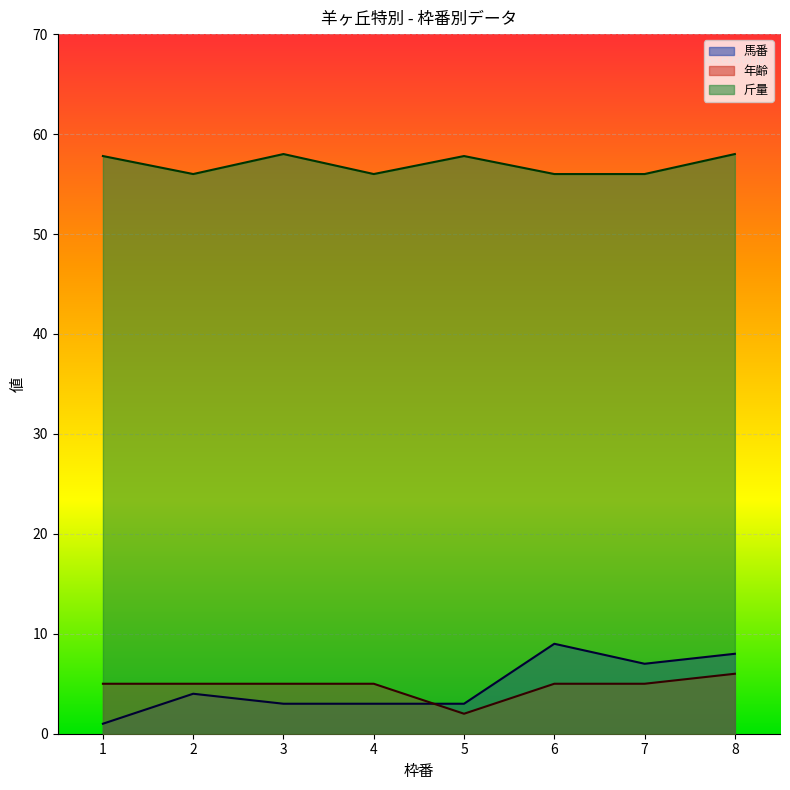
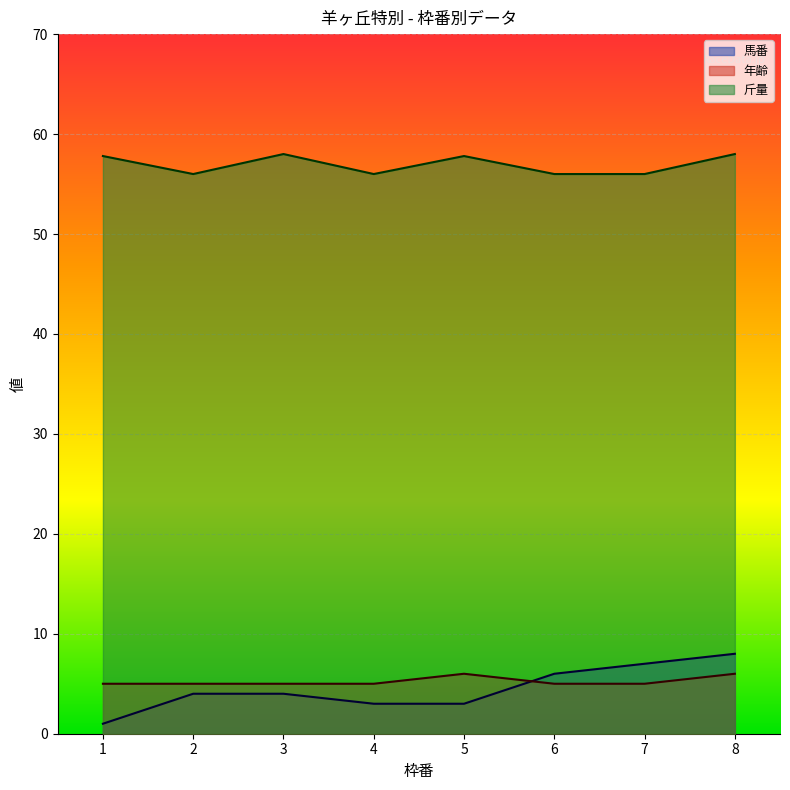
馬番, 3: 3 -> 4
年齢, 5: 2 -> 6
馬番, 6: 9 -> 6
